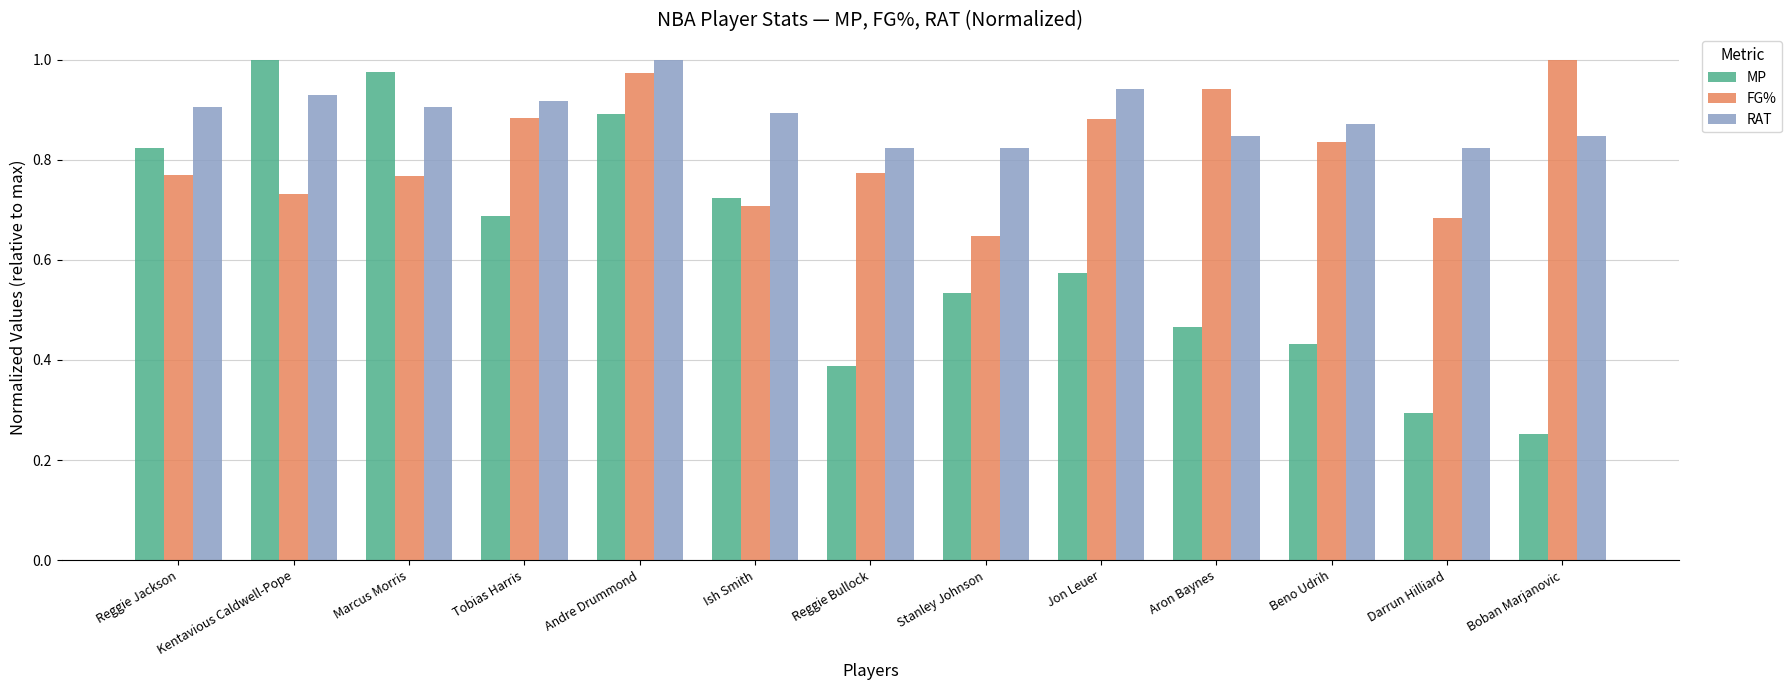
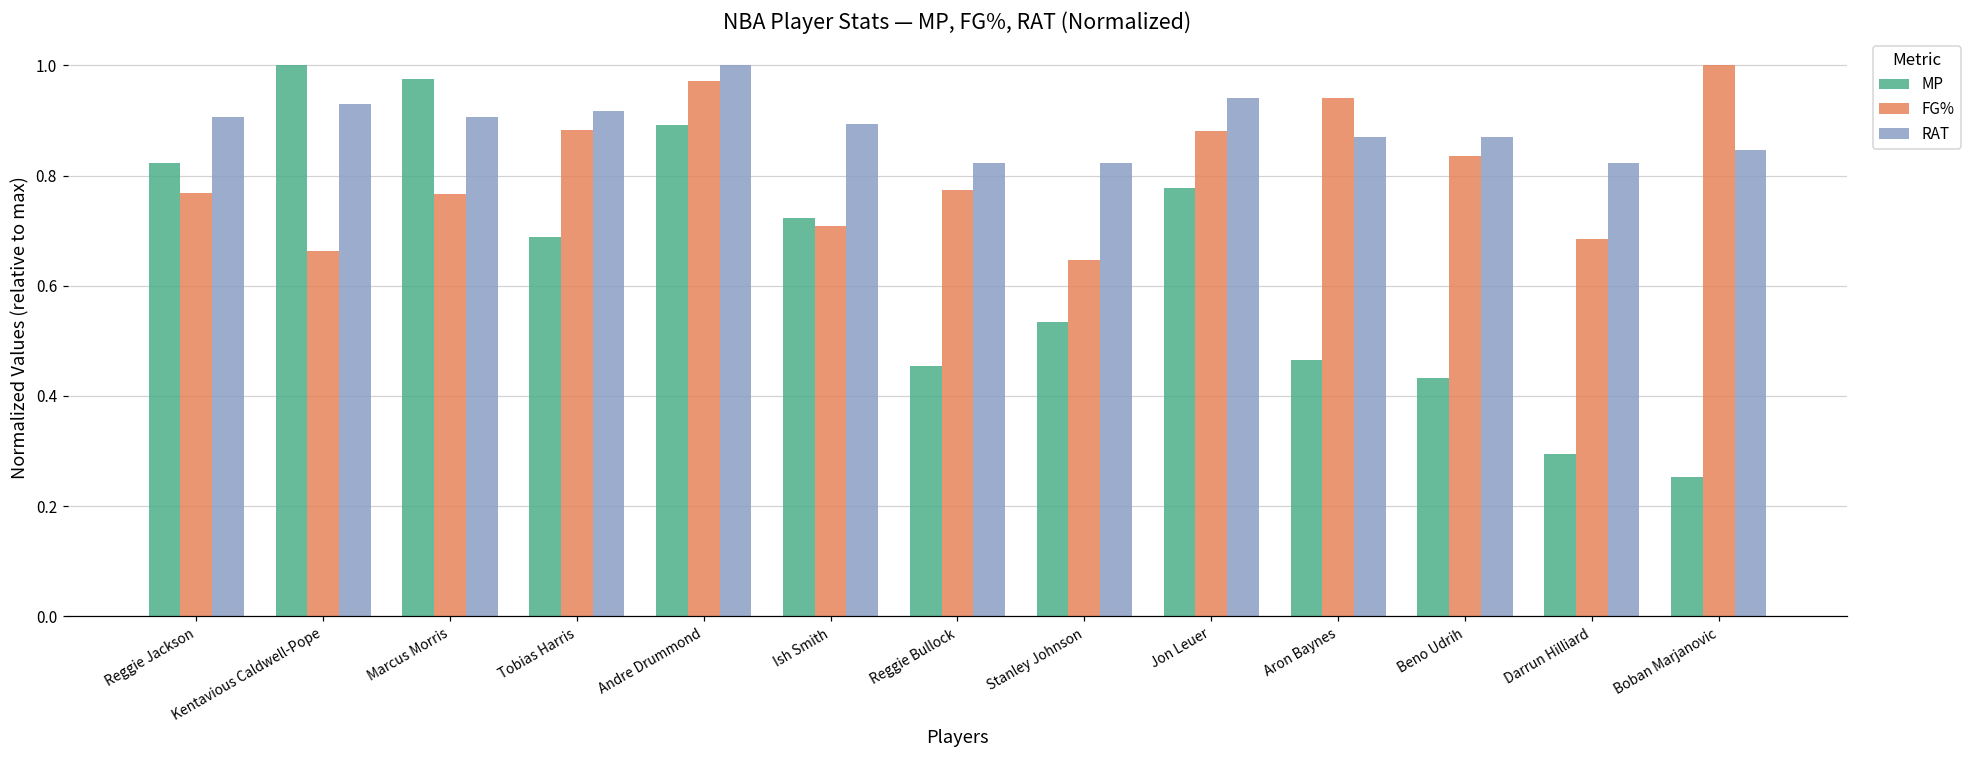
FG%, Kentavious Caldwell-Pope: 0.73 -> 0.66
MP, Reggie Bullock: 0.39 -> 0.45
MP, Jon Leuer: 0.57 -> 0.78
RAT, Aron Baynes: 0.85 -> 0.87
